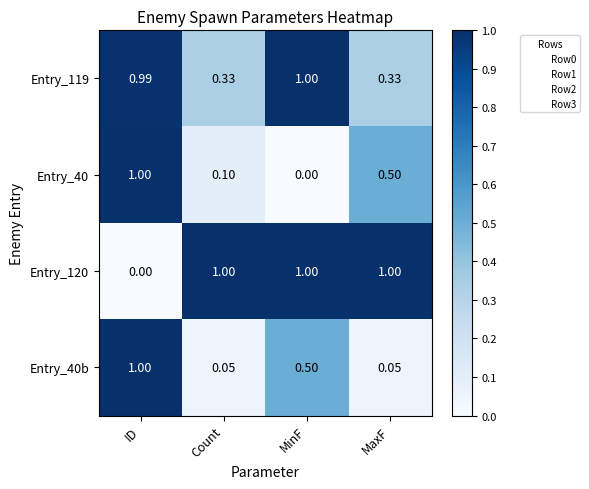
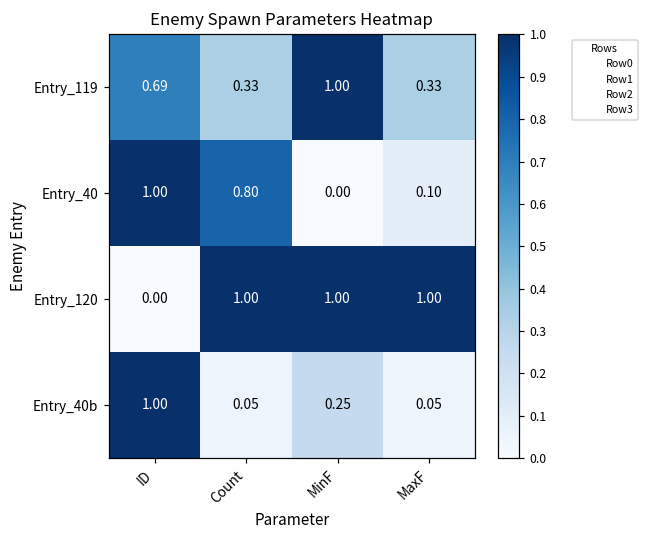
Entry_119, ID: 0.99 -> 0.69
Entry_40, Count: 0.10 -> 0.80
Entry_40, MaxF: 0.50 -> 0.10
Entry_40b, MinF: 0.50 -> 0.25
